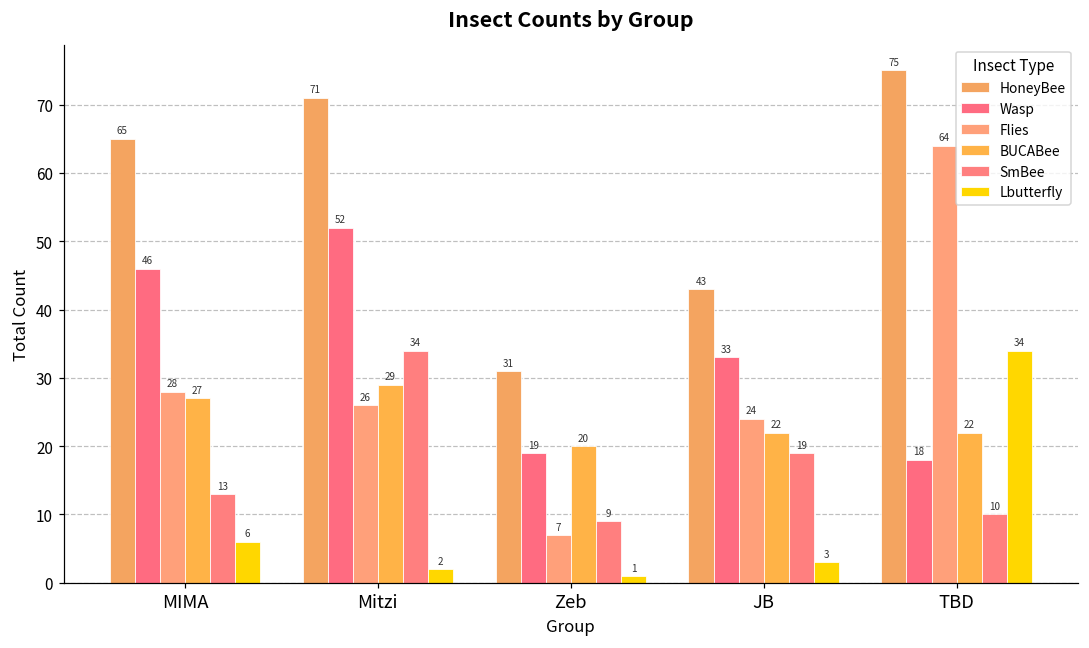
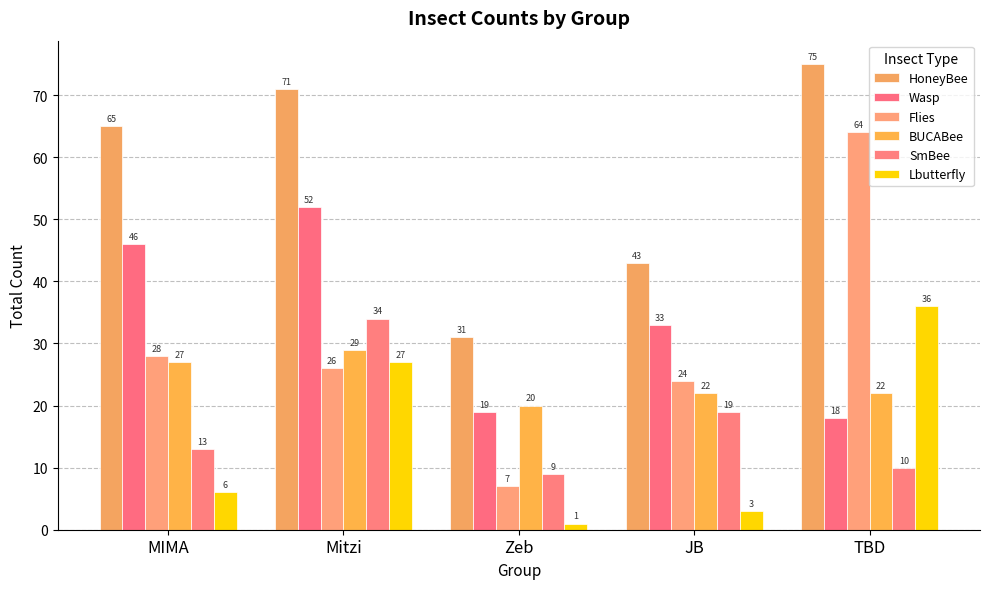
Lbutterfly, Mitzi: 2 -> 27
Lbutterfly, TBD: 34 -> 36
